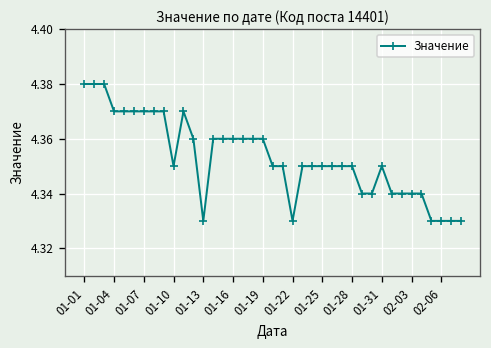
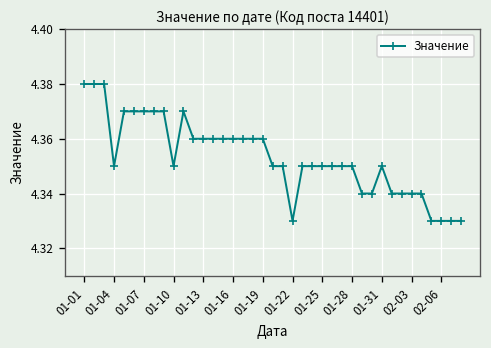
01-04: 4.37 -> 4.35
01-13: 4.33 -> 4.36
